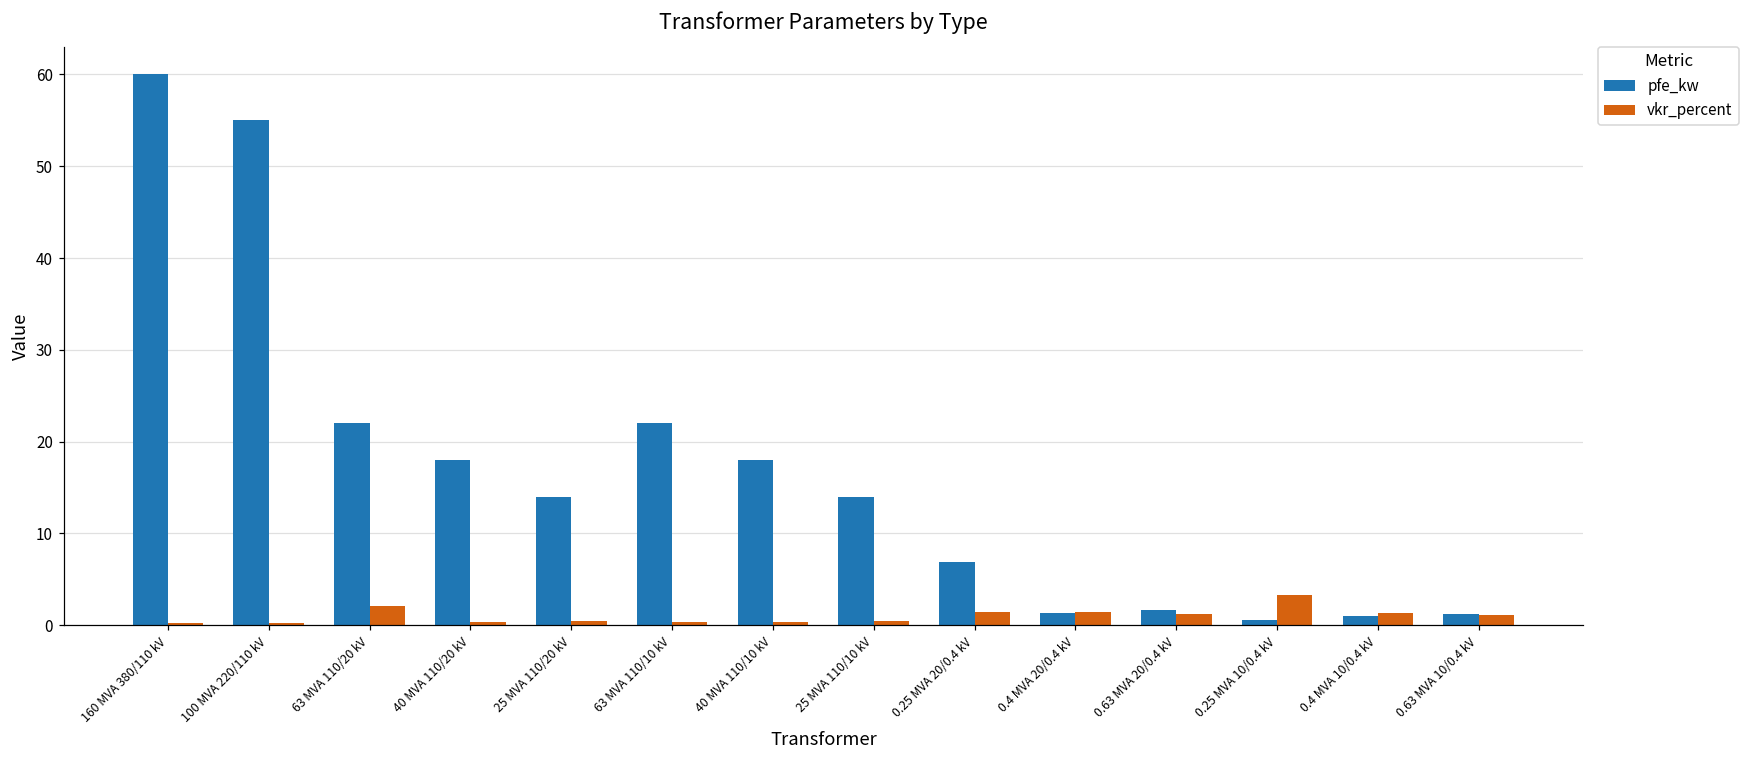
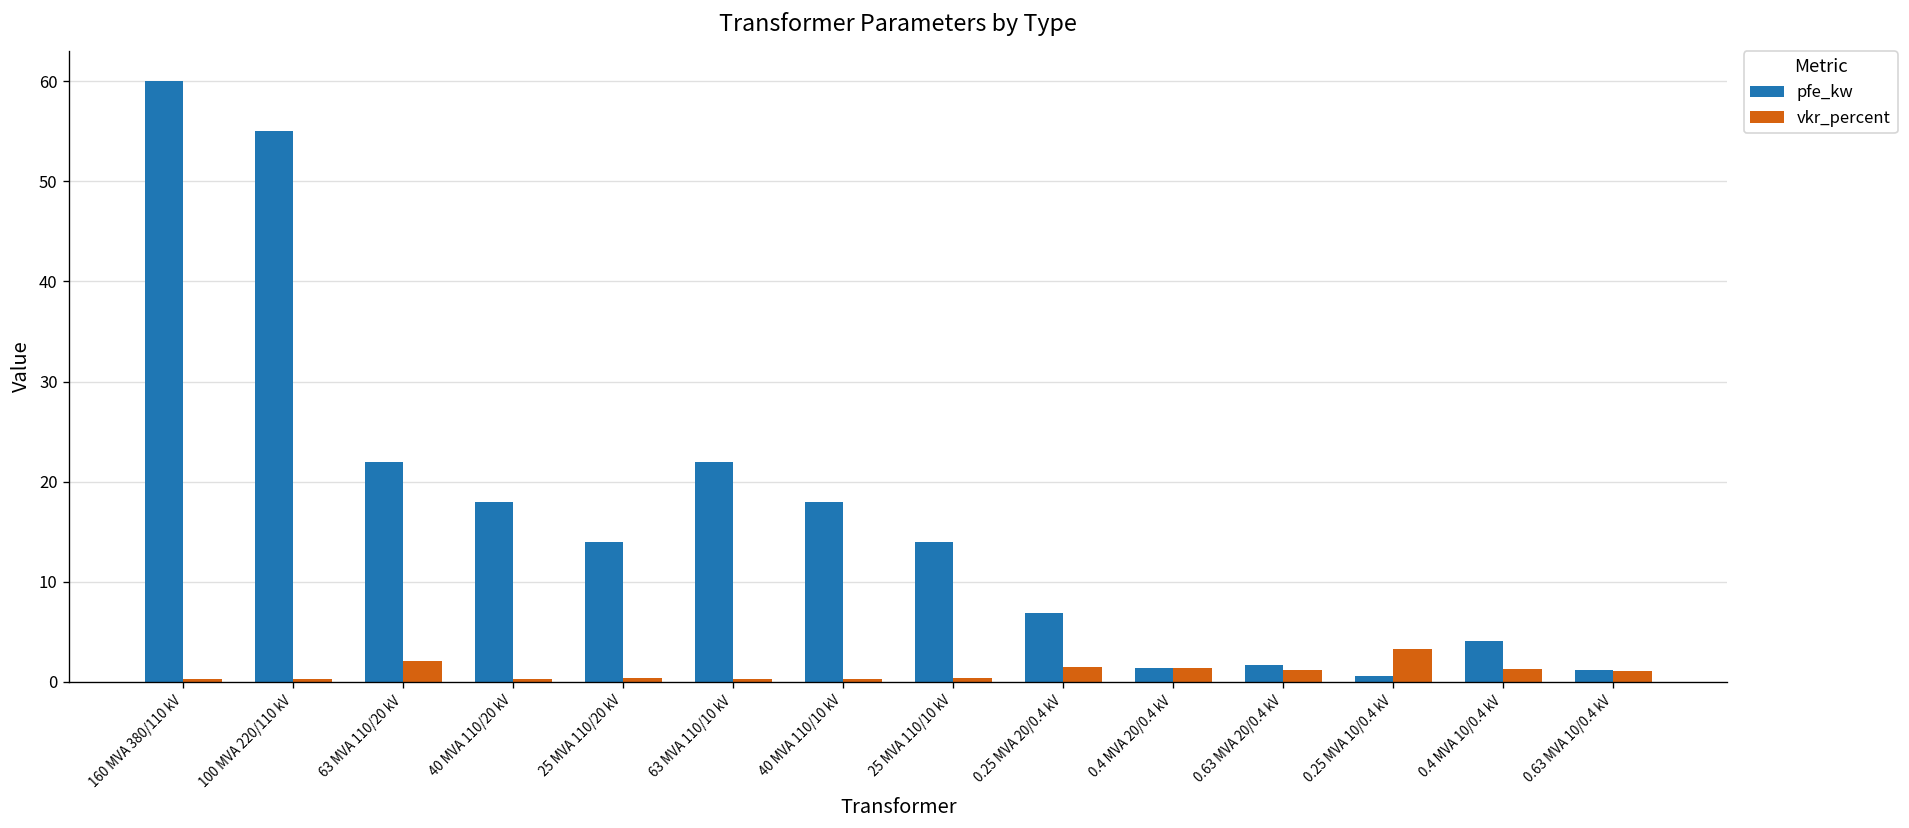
pfe_kw, 0.4 MVA 10/0.4 kV: 1 -> 4
